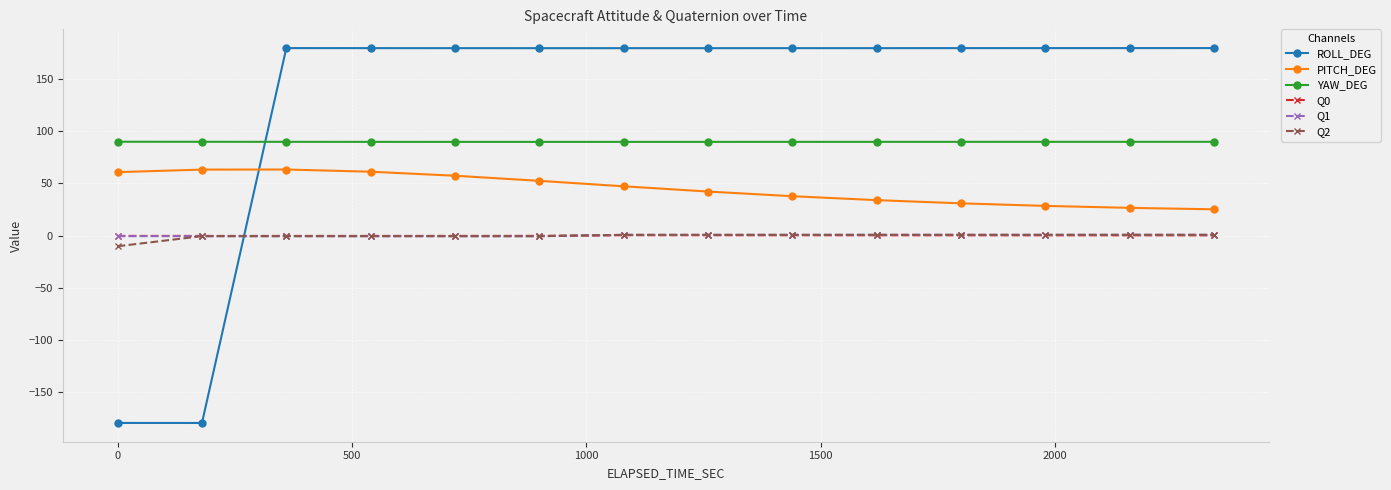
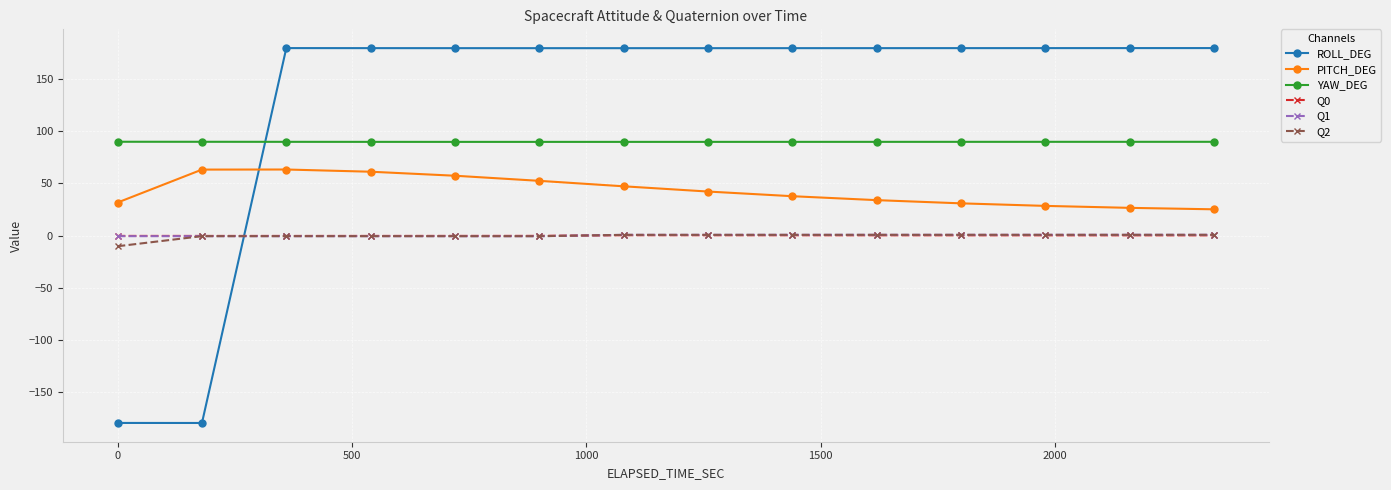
PITCH_DEG, 0: 61 -> 32
